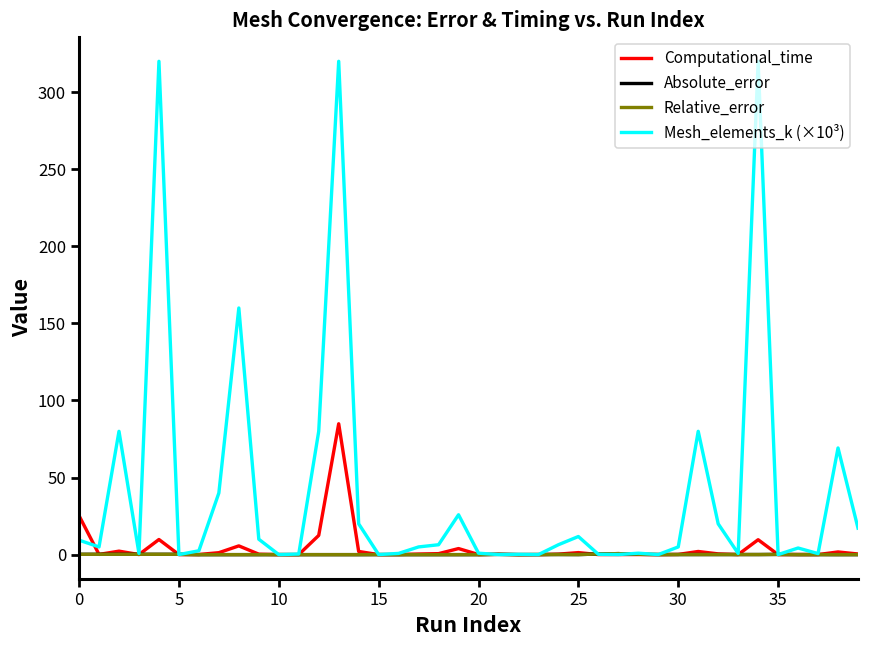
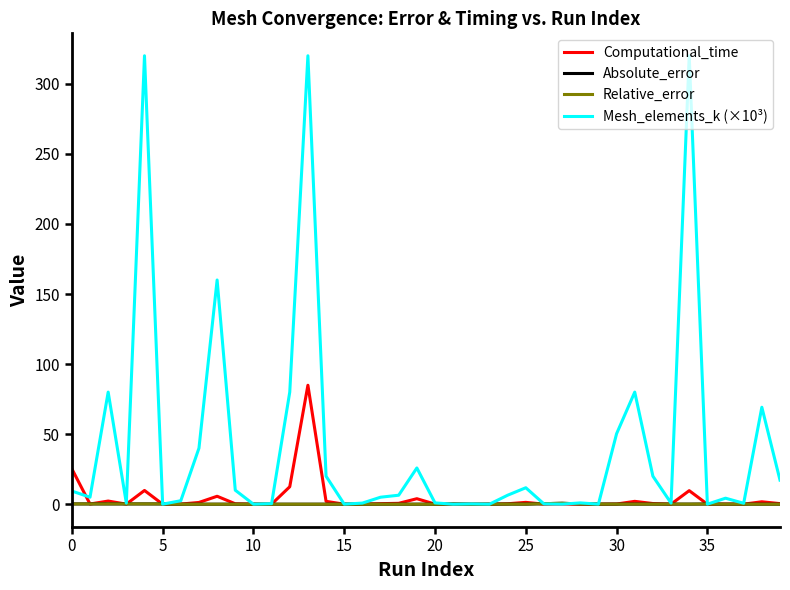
Mesh_elements_k (×10³), 30: 5 -> 50
